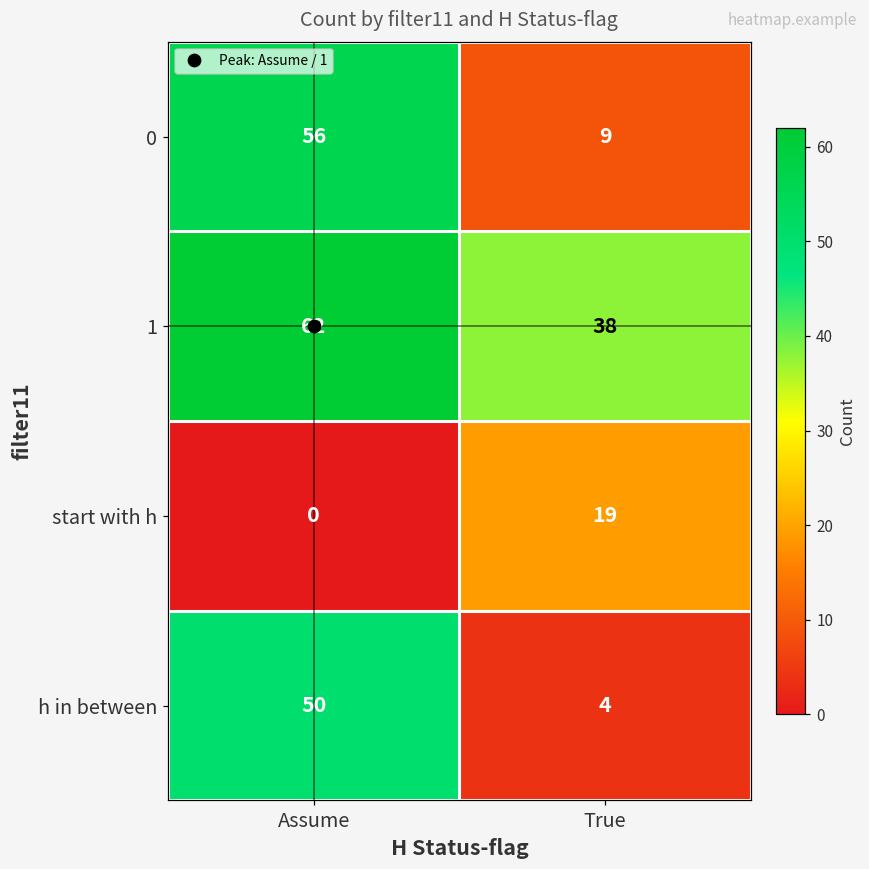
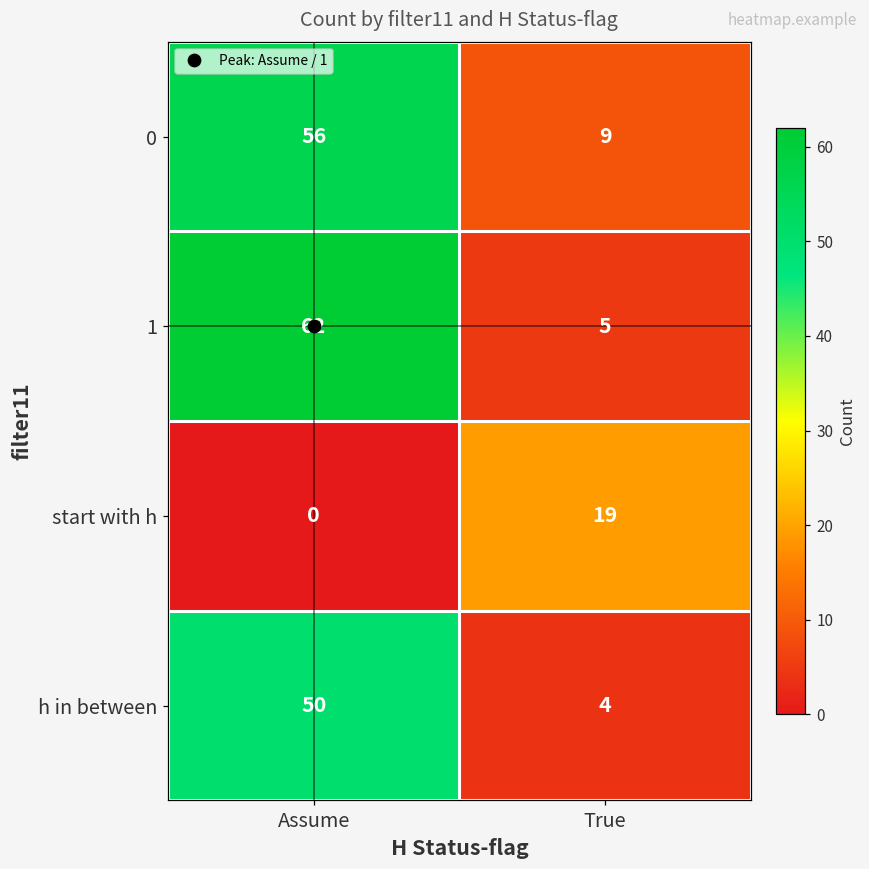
1, True: 38 -> 5
